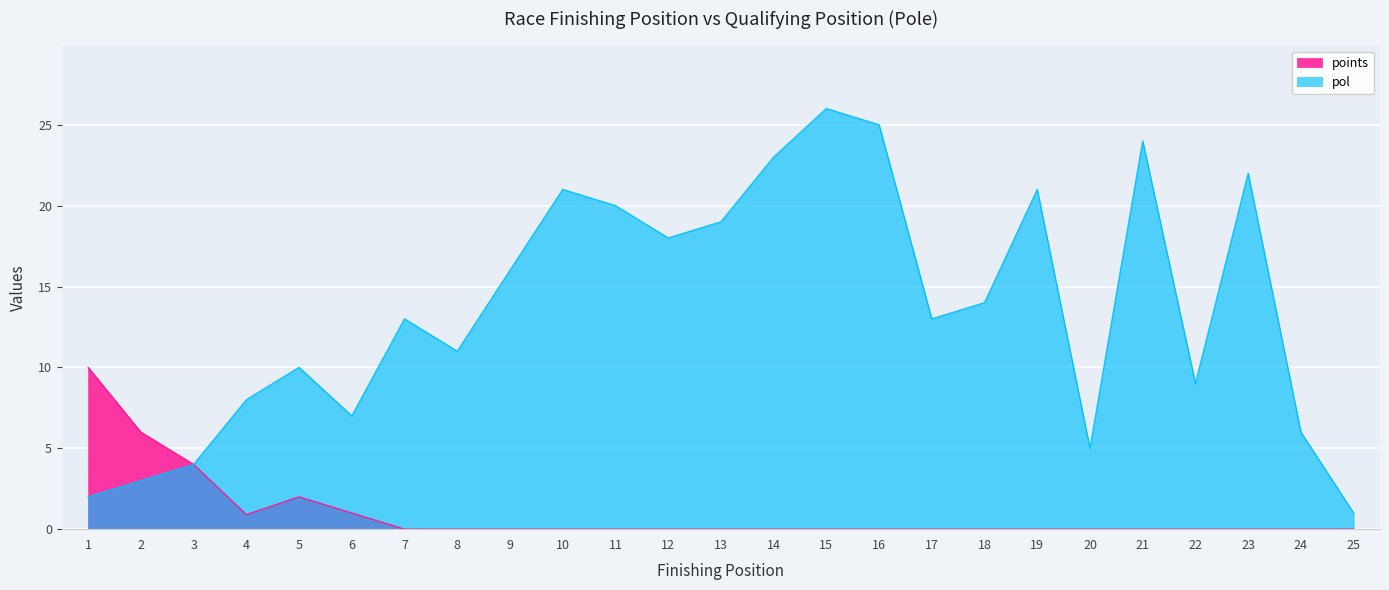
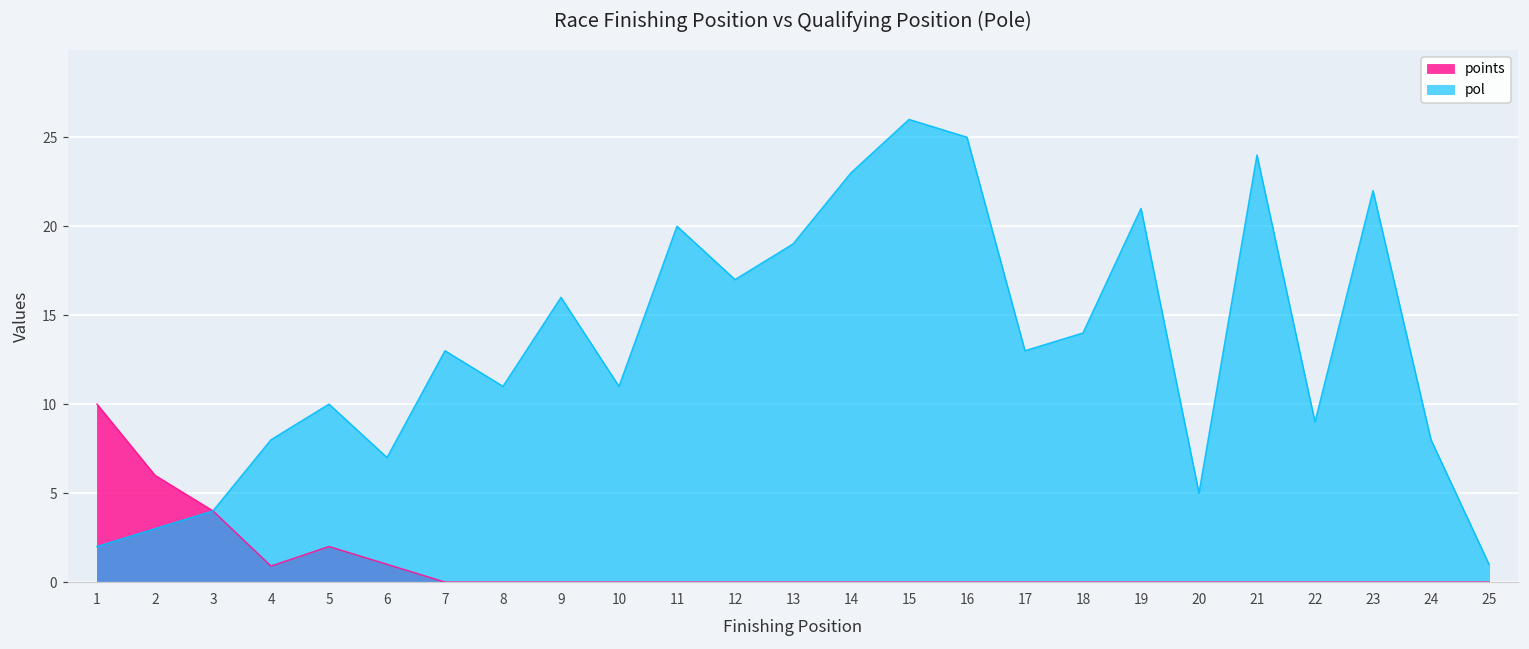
pol, 10: 21 -> 11
pol, 12: 18 -> 17
pol, 24: 6 -> 8
